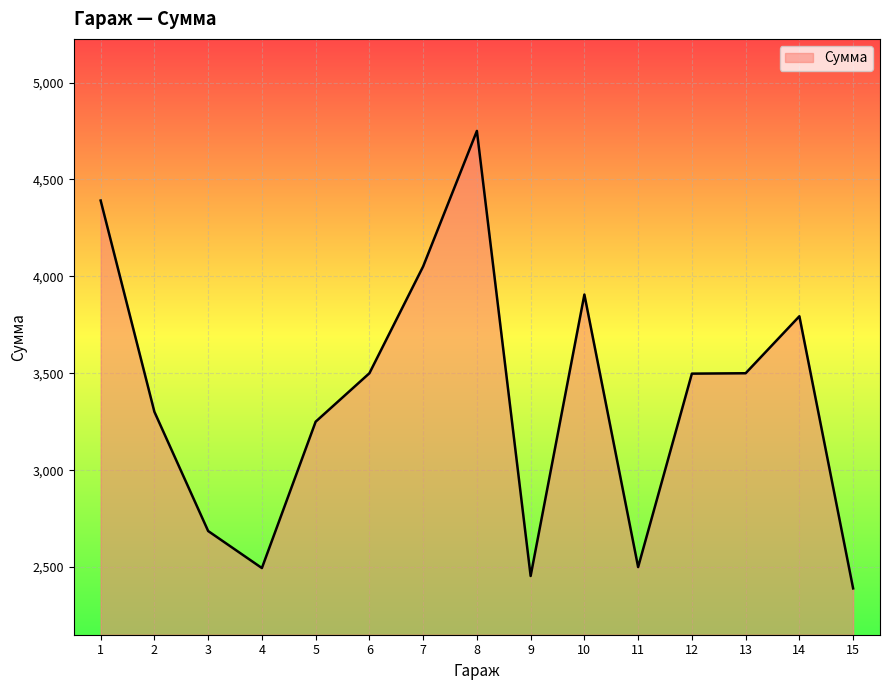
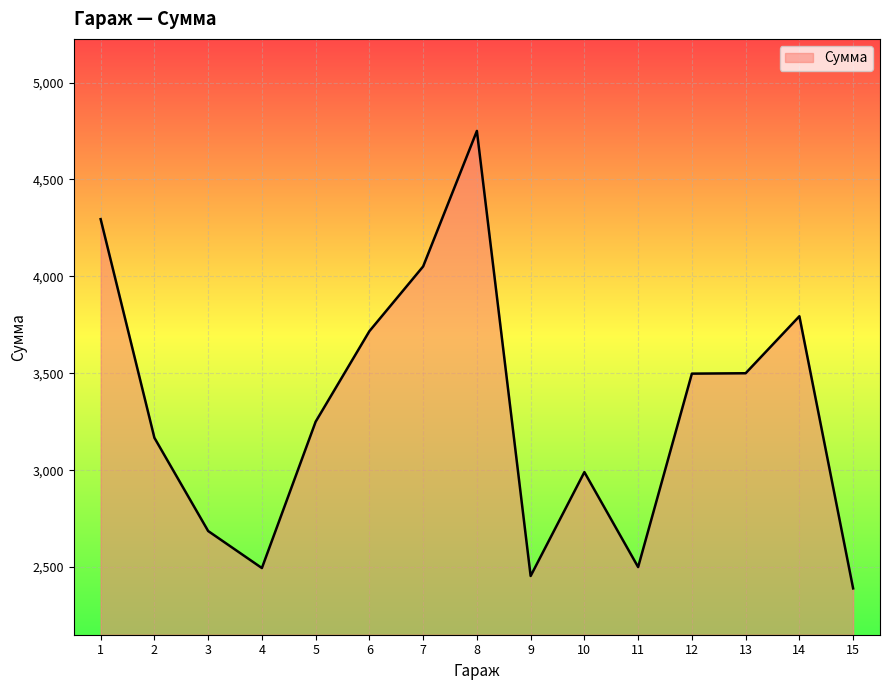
1: 4,390 -> 4,300
2: 3,300 -> 3,170
6: 3,500 -> 3,720
10: 3,910 -> 2,990
